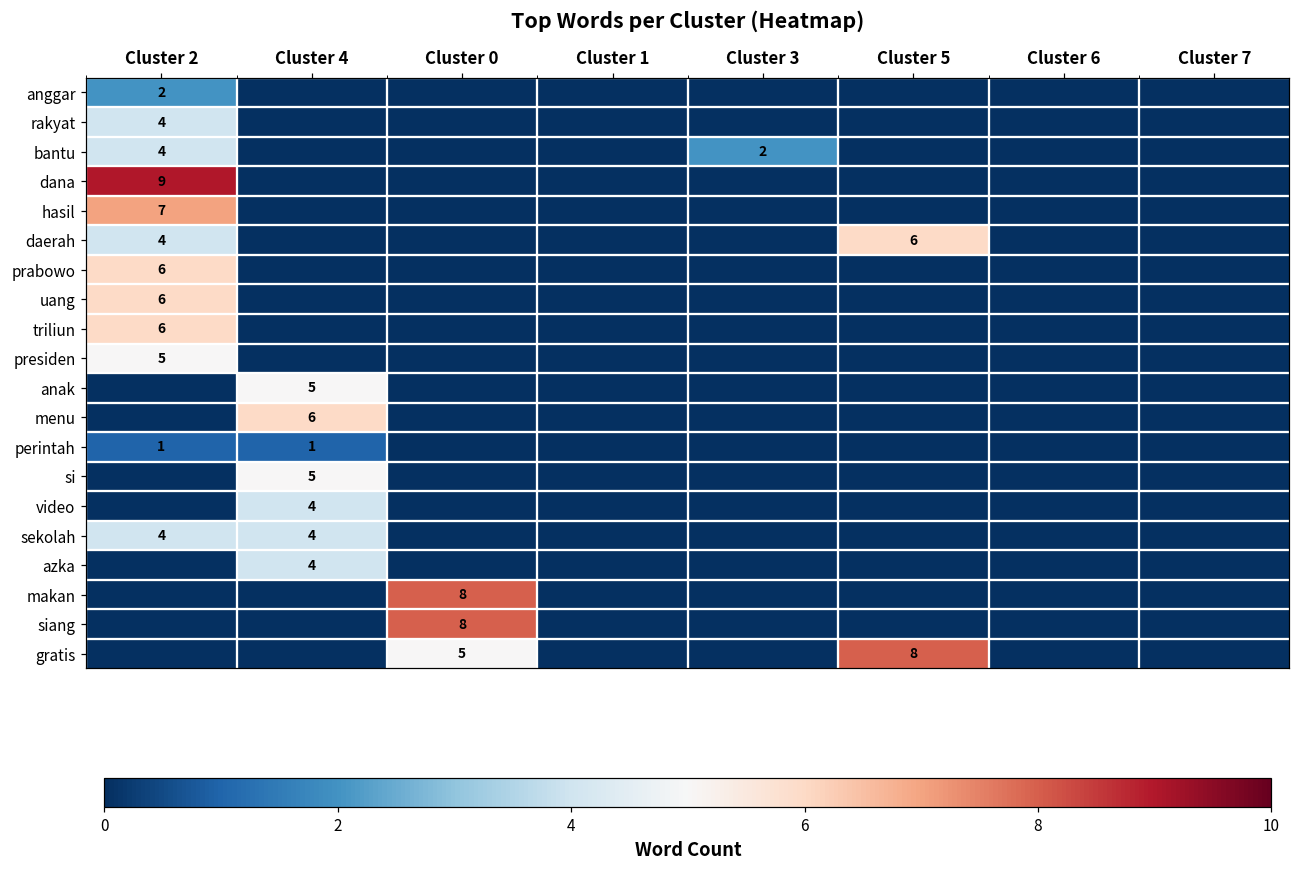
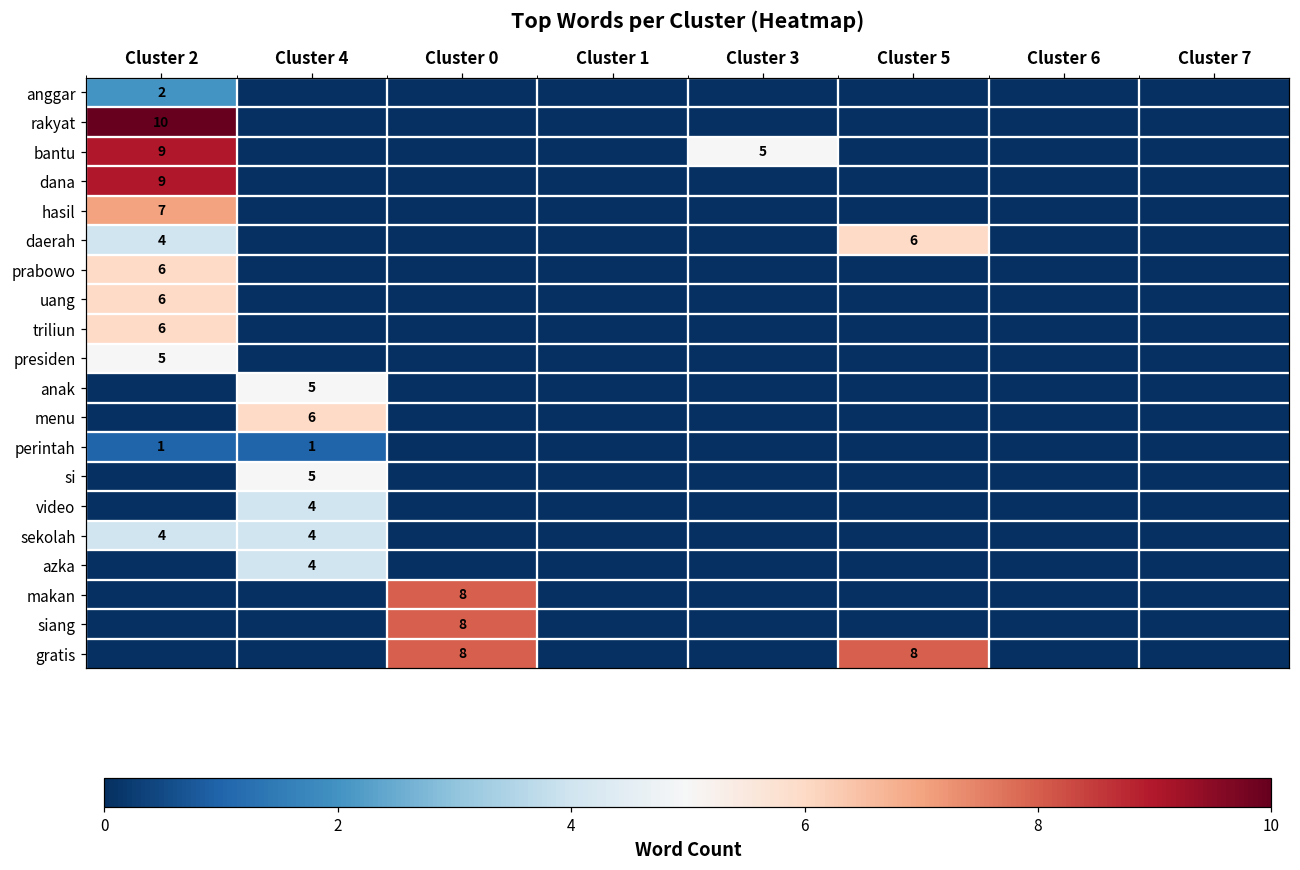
rakyat, Cluster 2: 4 -> 10
bantu, Cluster 2: 4 -> 9
bantu, Cluster 3: 2 -> 5
gratis, Cluster 0: 5 -> 8
